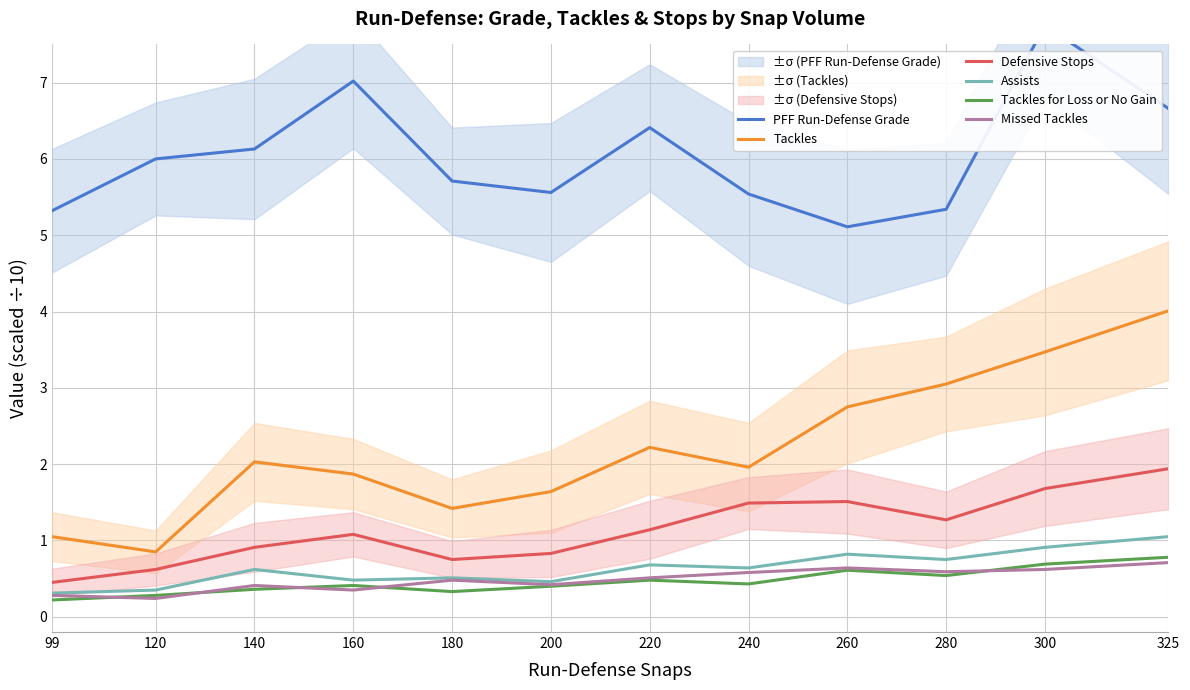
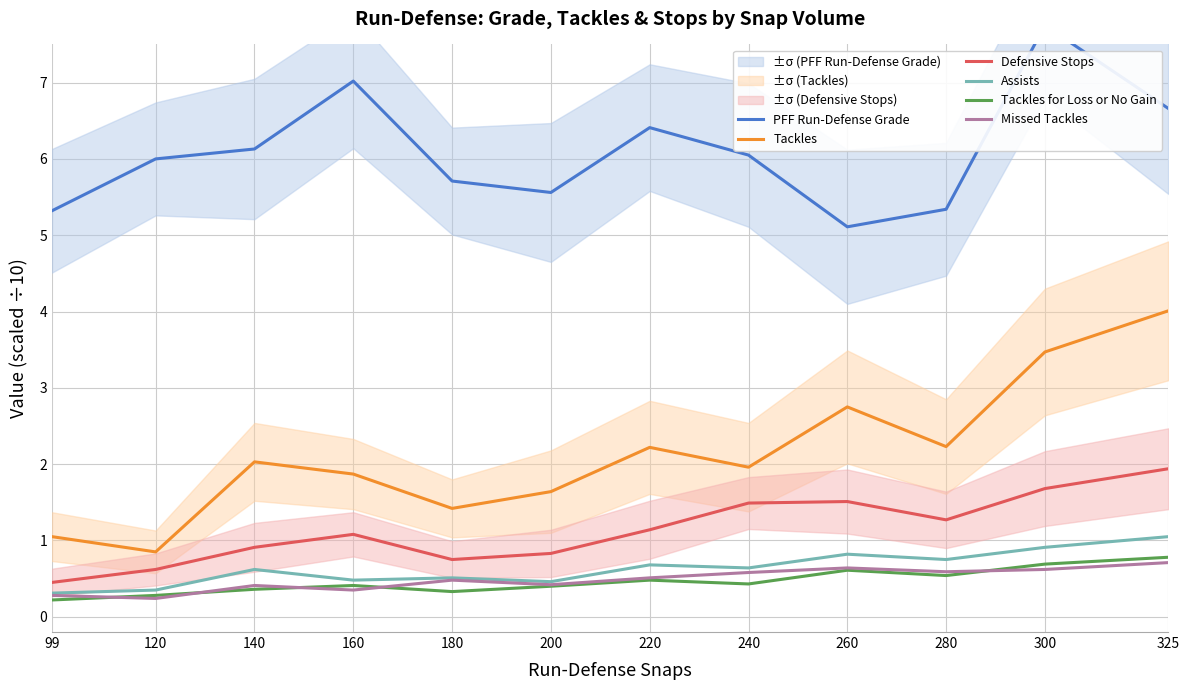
PFF Run-Defense Grade, 240: 5.5 -> 6.1
Tackles, 280: 3.1 -> 2.2
